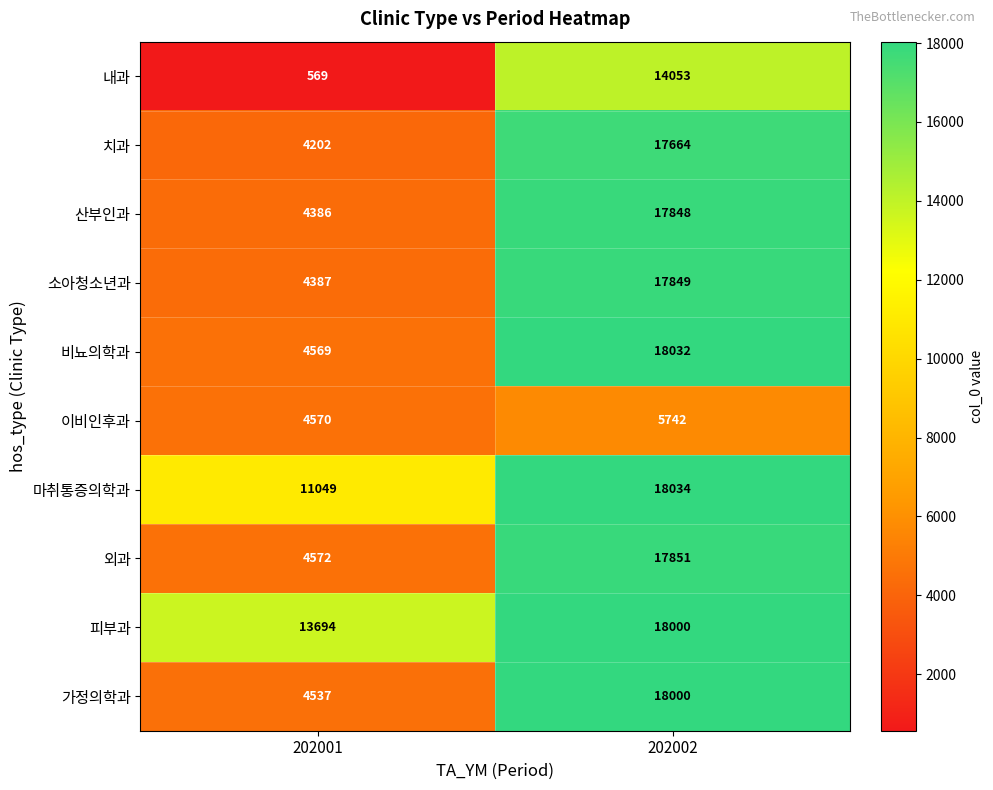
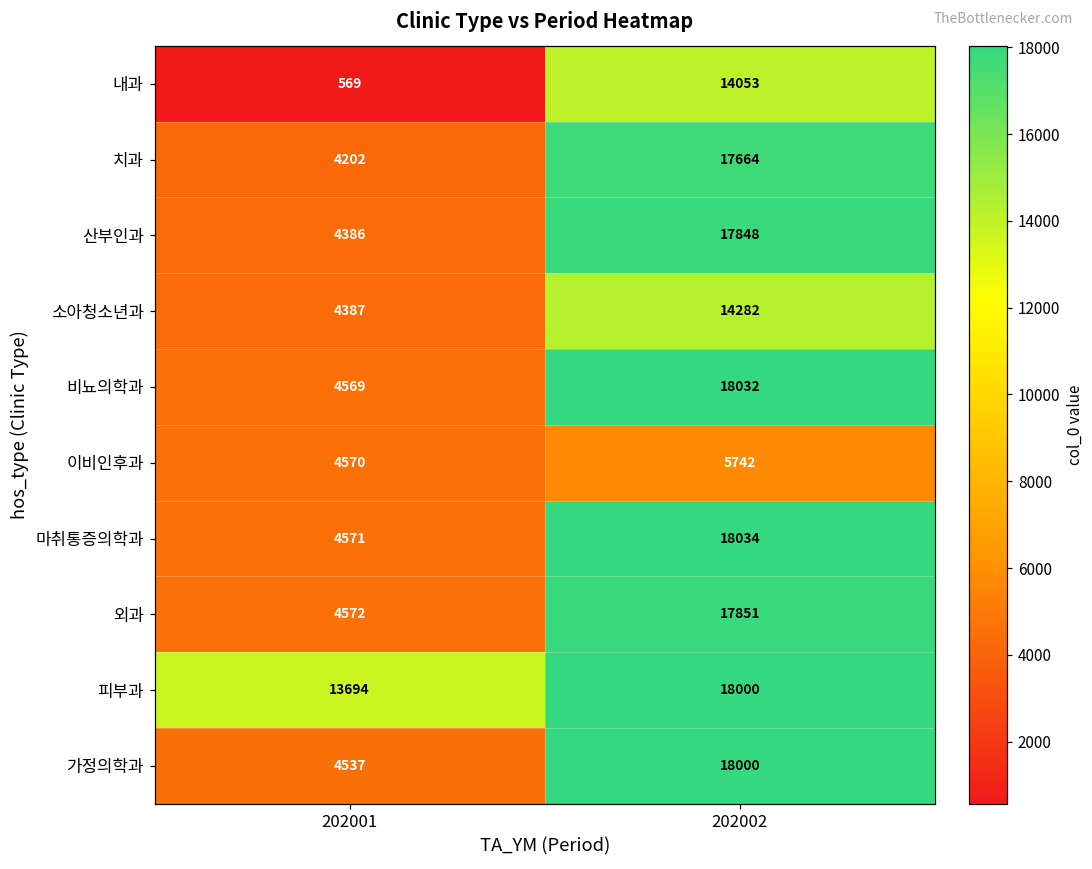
소아청소년과, 202002: 17849 -> 14282
마취통증의학과, 202001: 11049 -> 4571
